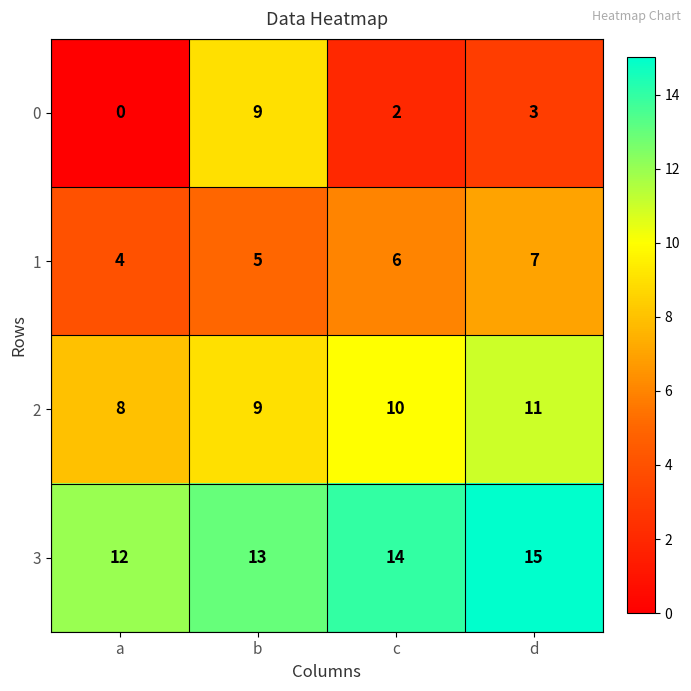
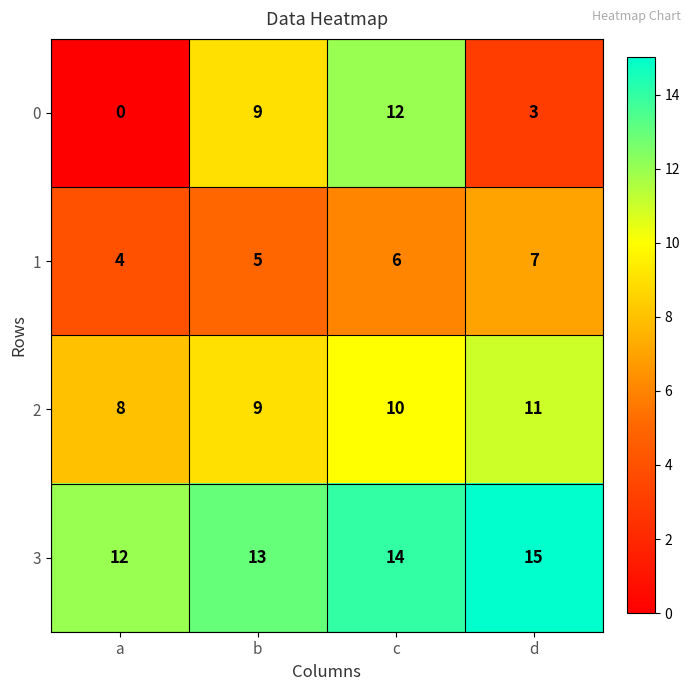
0, c: 2 -> 12
